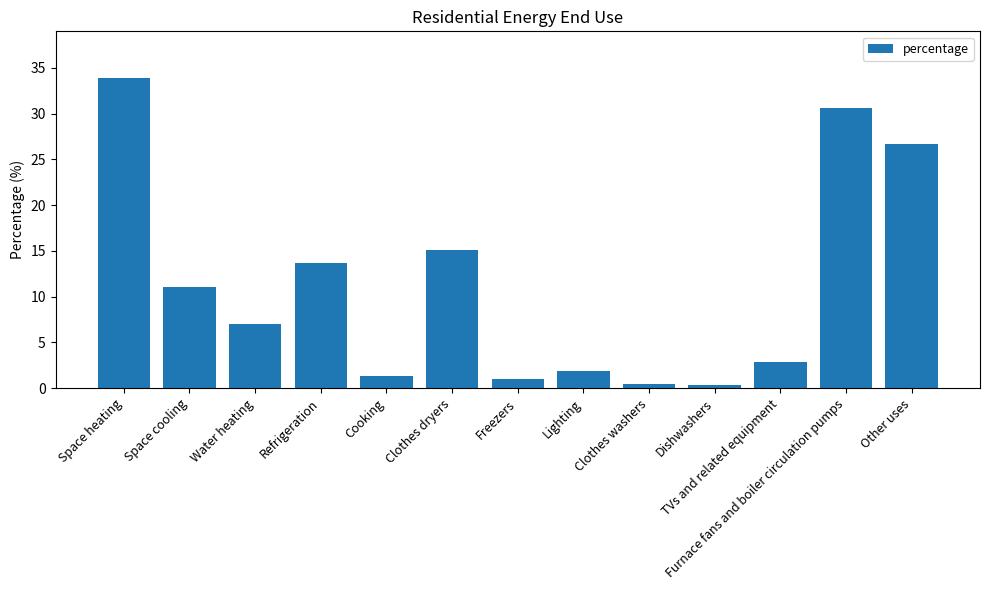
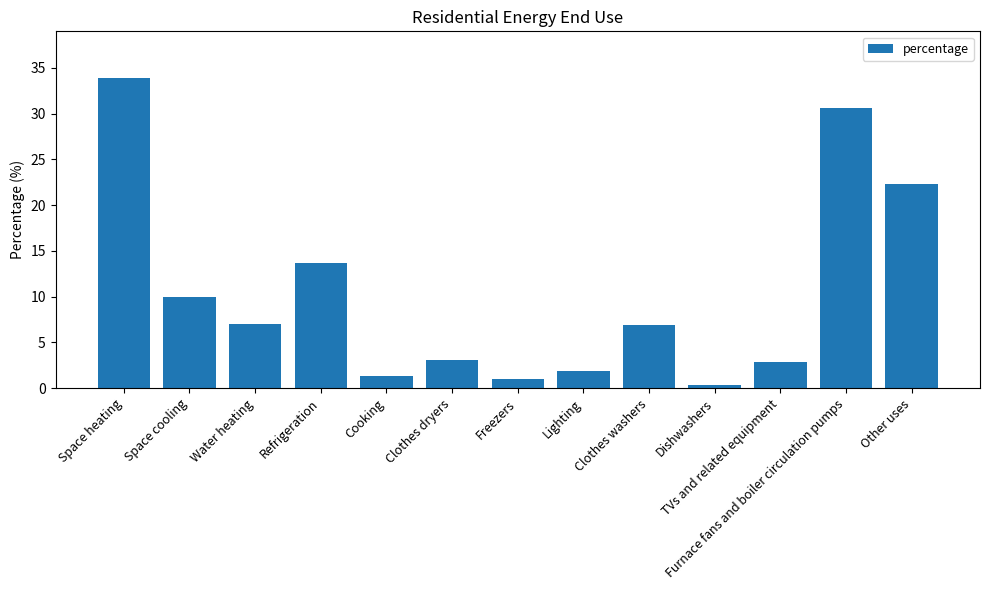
Space cooling: 11 -> 10
Clothes dryers: 15 -> 3
Clothes washers: 1 -> 7
Other uses: 27 -> 22
